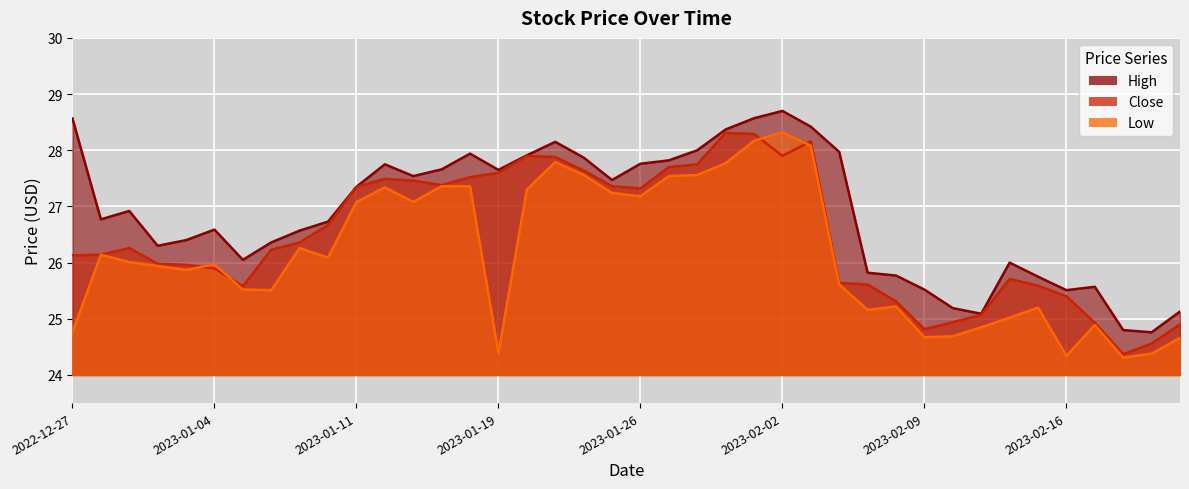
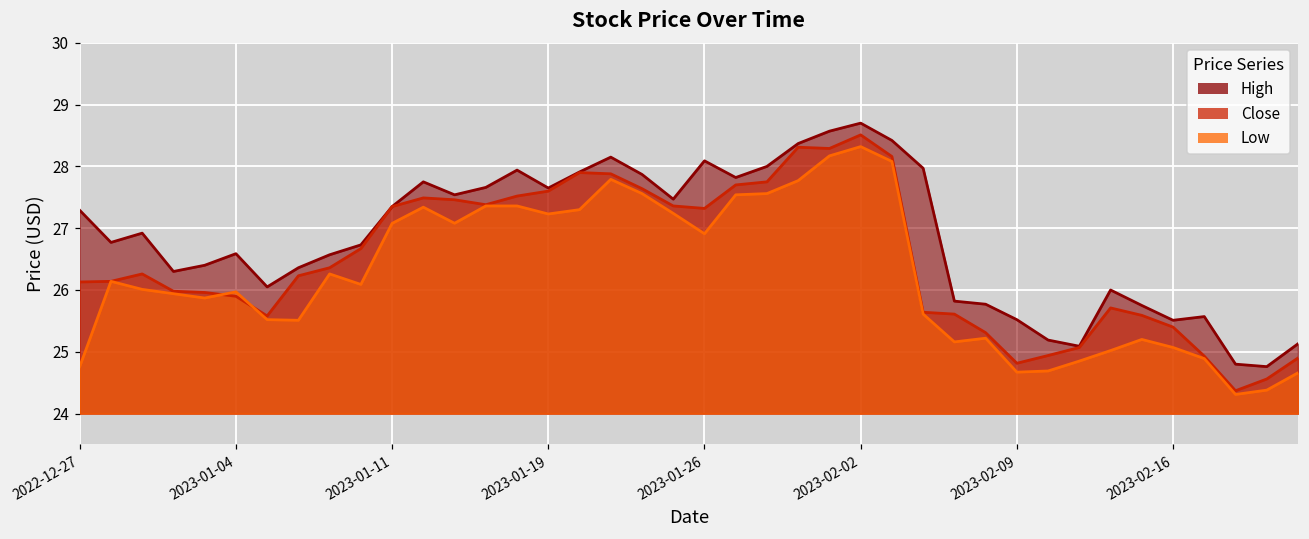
High, 2022-12-27: 28.6 -> 27.3
Low, 2023-01-19: 24.4 -> 27.2
High, 2023-01-26: 27.8 -> 28.1
Low, 2023-01-26: 27.2 -> 26.9
Close, 2023-02-02: 27.9 -> 28.5
Low, 2023-02-16: 24.3 -> 25.1
